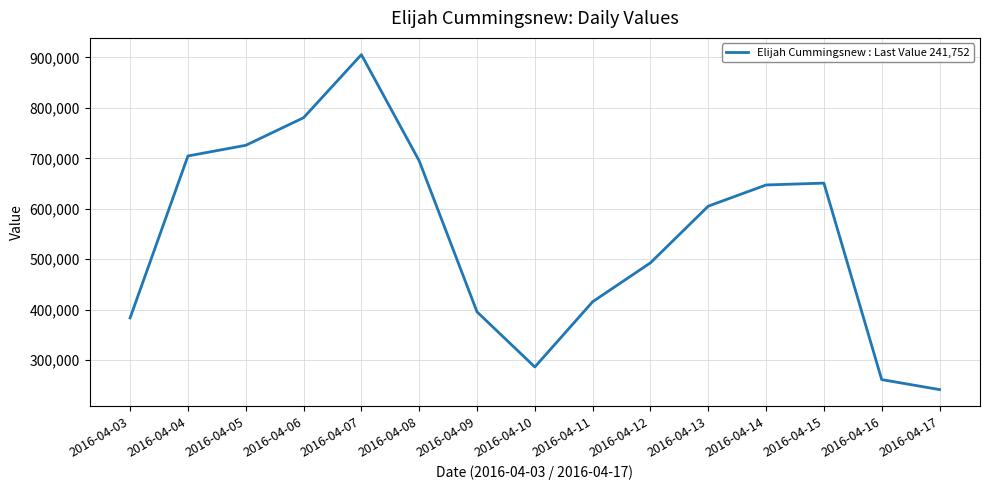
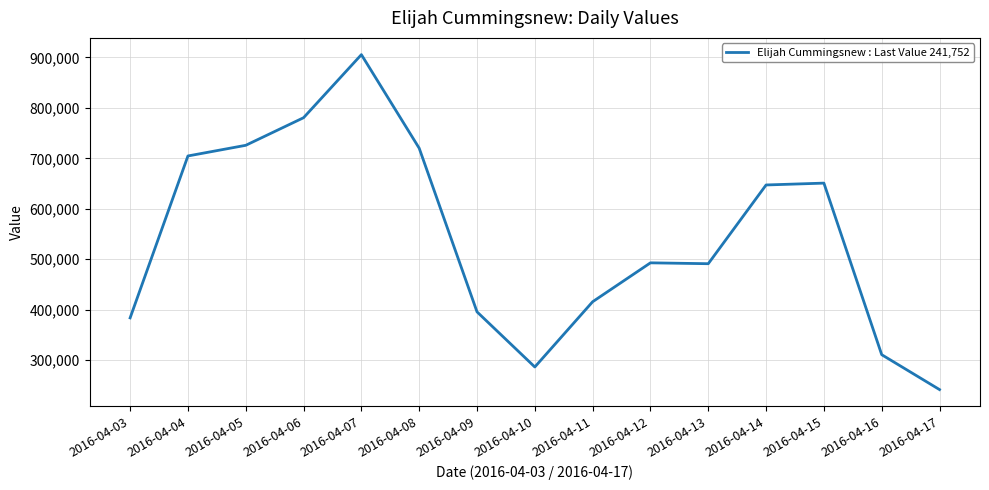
2016-04-08: 700,000 -> 720,000
2016-04-13: 610,000 -> 490,000
2016-04-16: 260,000 -> 310,000
